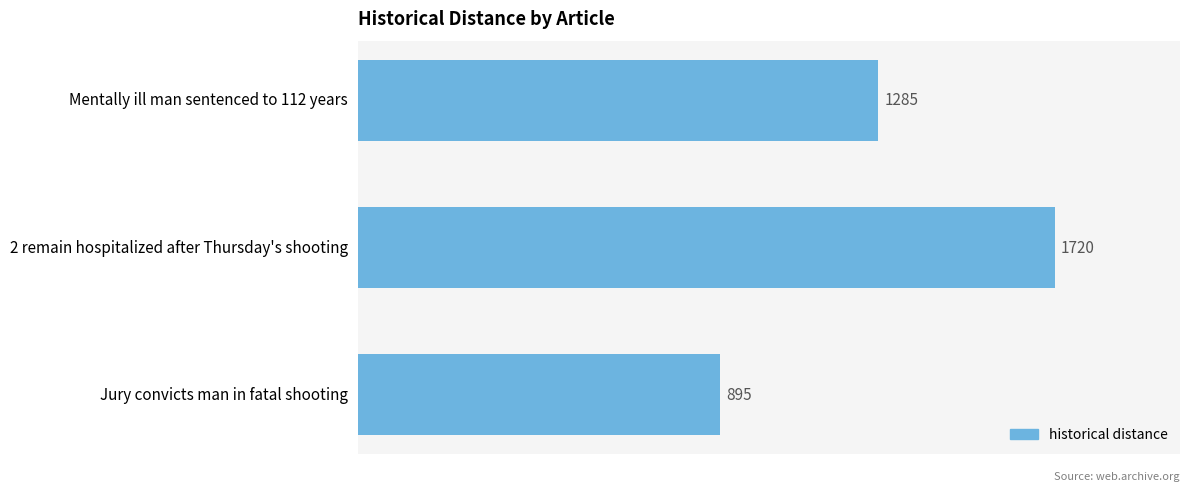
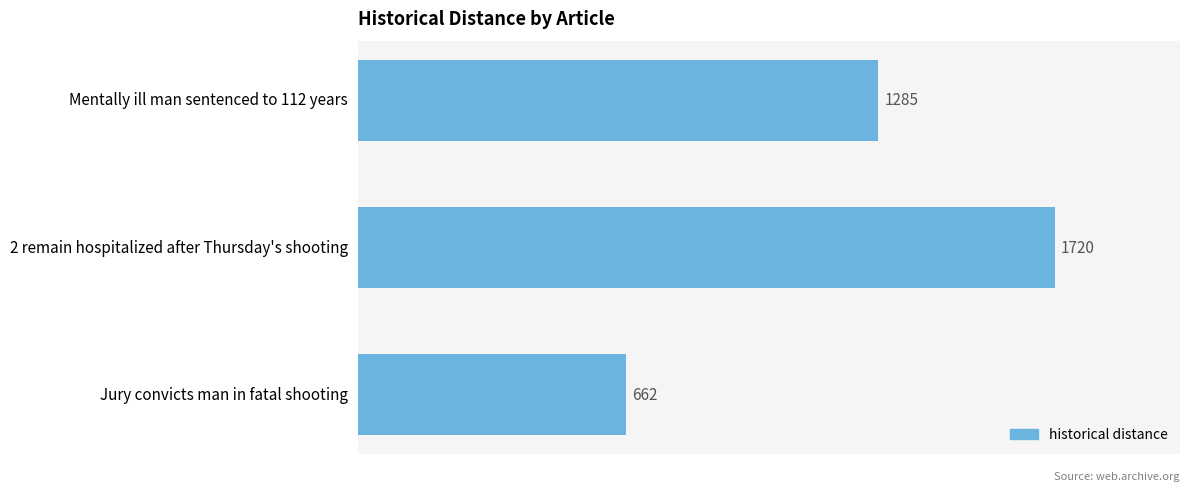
Jury convicts man in fatal shooting: 895 -> 662
